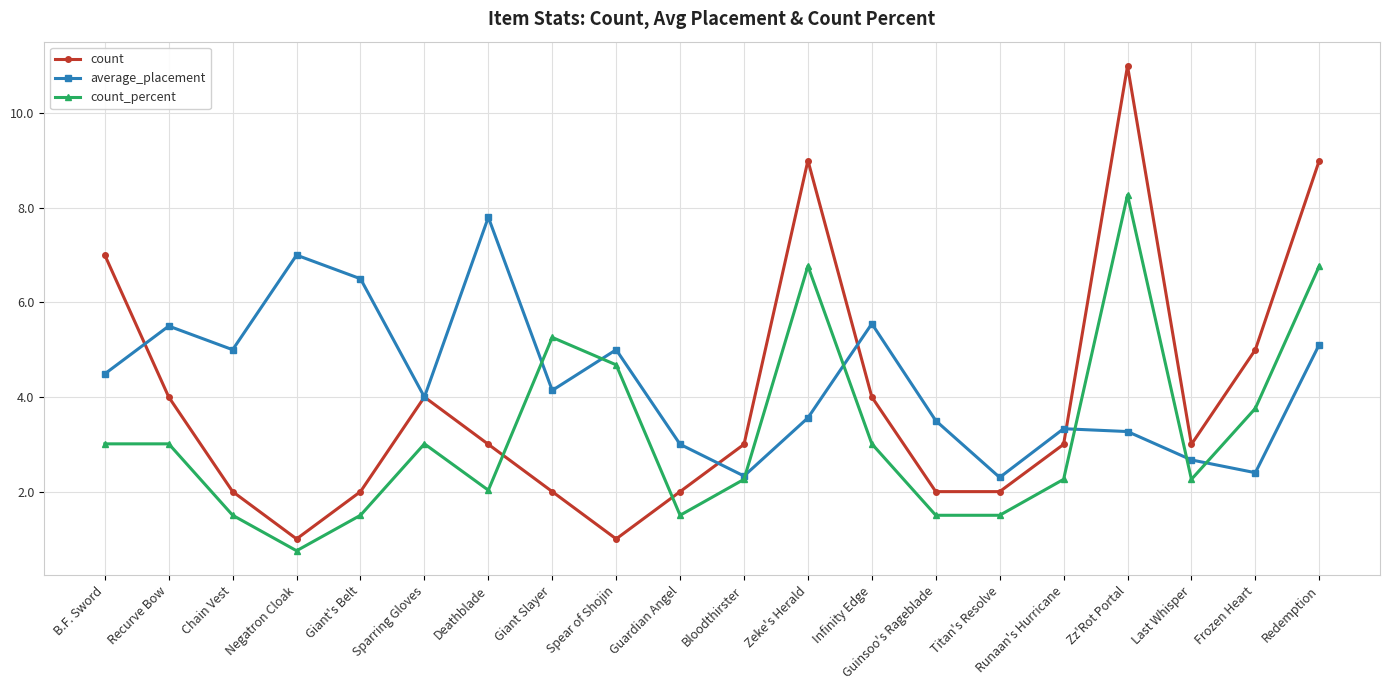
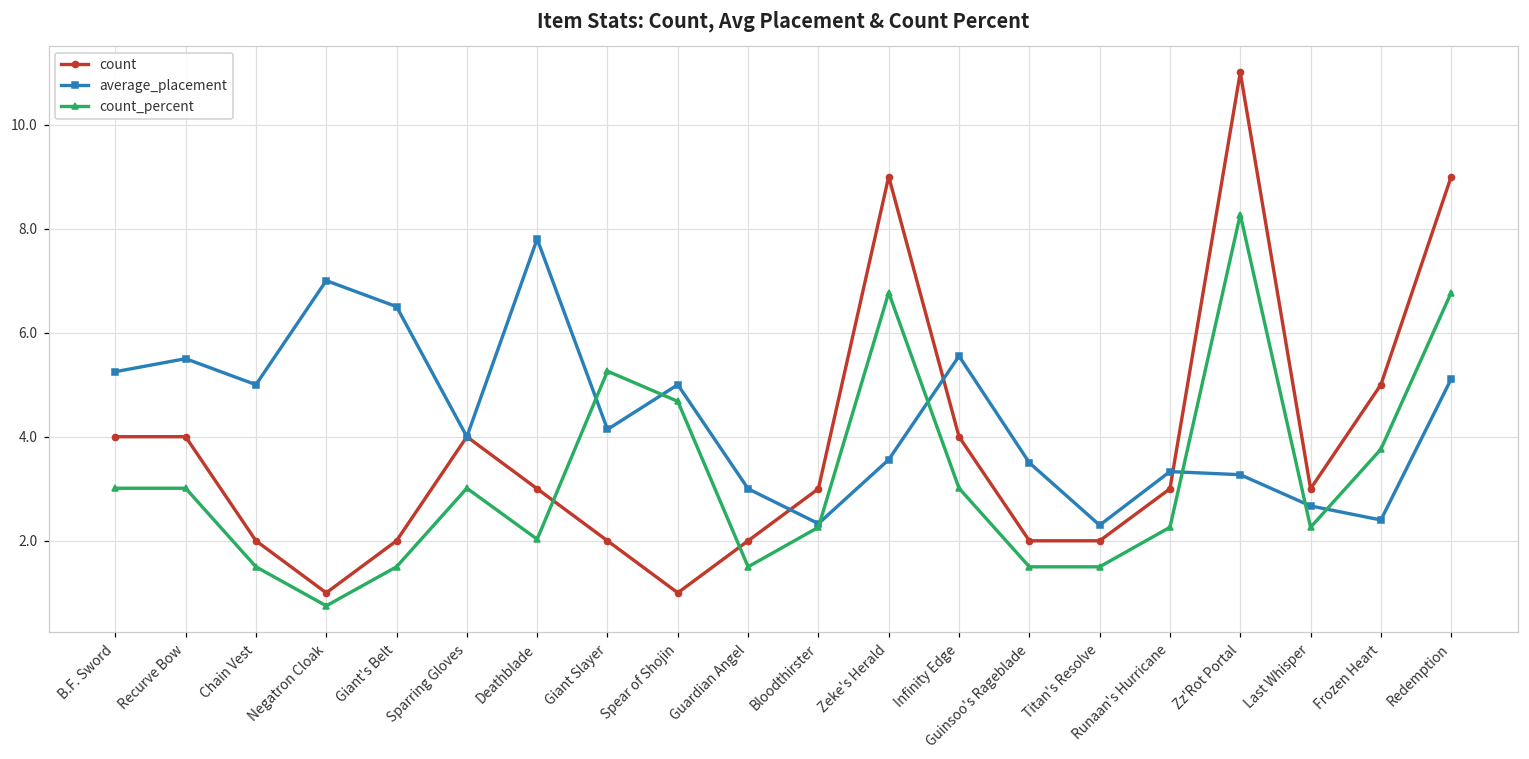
count, B.F. Sword: 7 -> 4
average_placement, B.F. Sword: 4.5 -> 5.3
